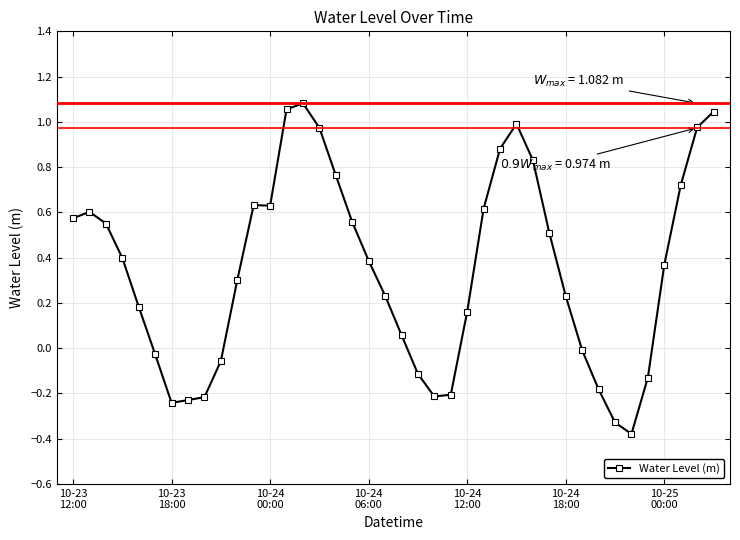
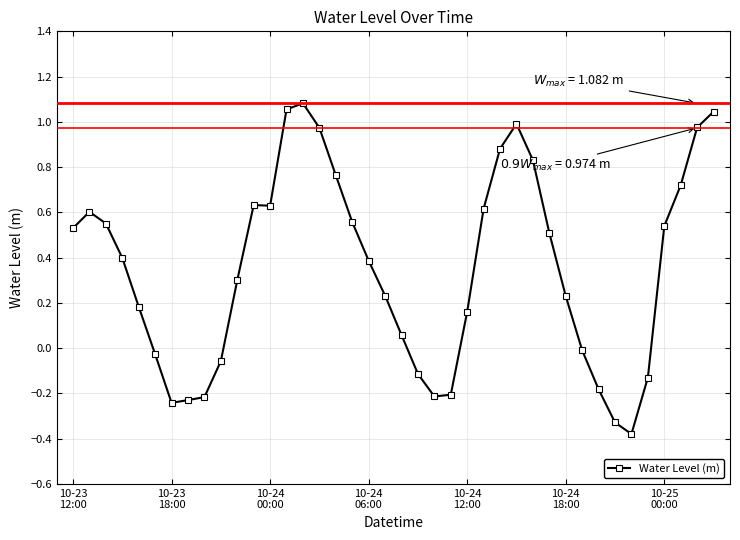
10-23 12:00: 0.57 -> 0.53
10-25 00:00: 0.37 -> 0.54
